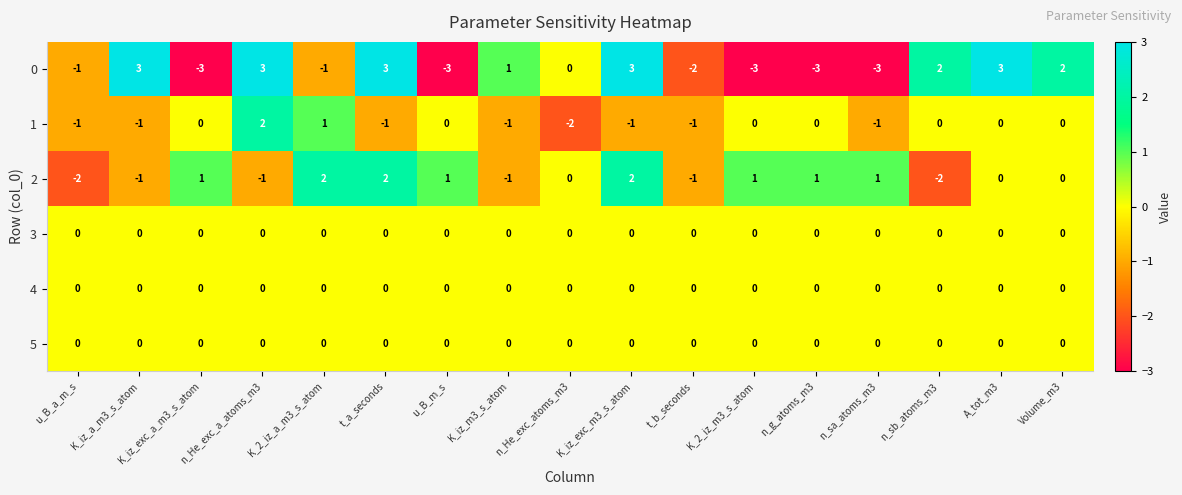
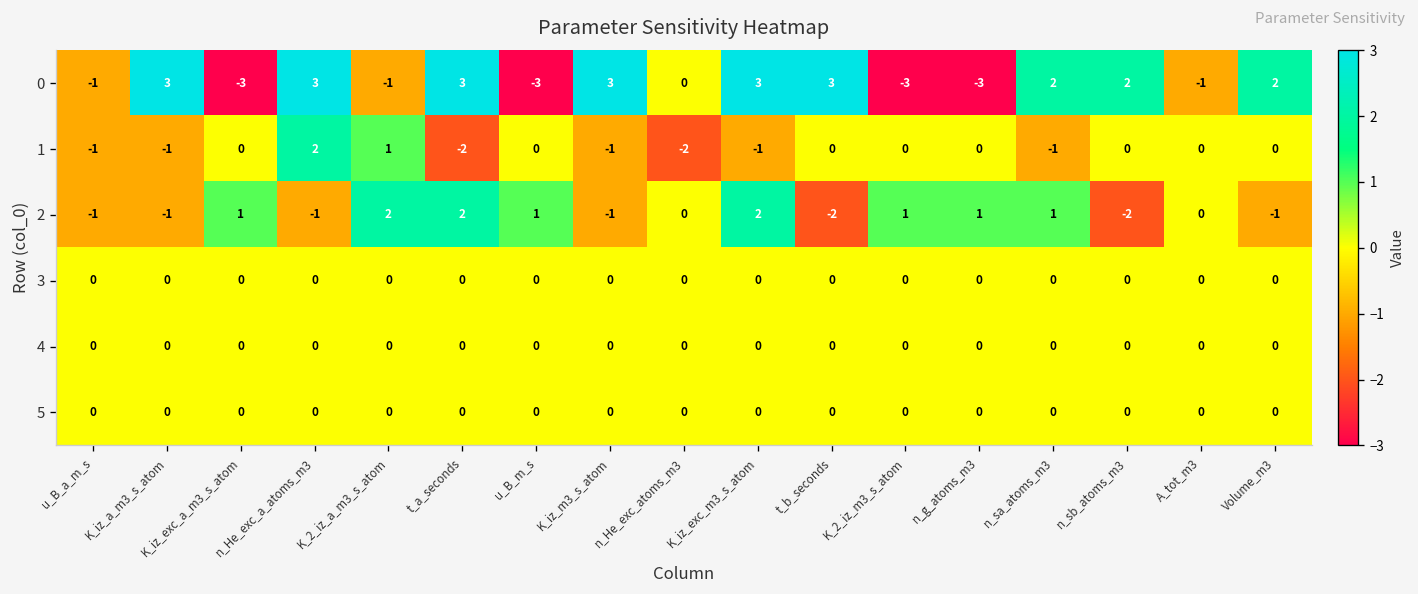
0, K_iz_m3_s_atom: 1 -> 3
0, t_b_seconds: -2 -> 3
0, n_sa_atoms_m3: -3 -> 2
0, A_tot_m3: 3 -> -1
1, t_a_seconds: -1 -> -2
1, t_b_seconds: -1 -> 0
2, u_B_a_m_s: -2 -> -1
2, t_b_seconds: -1 -> -2
2, Volume_m3: 0 -> -1
